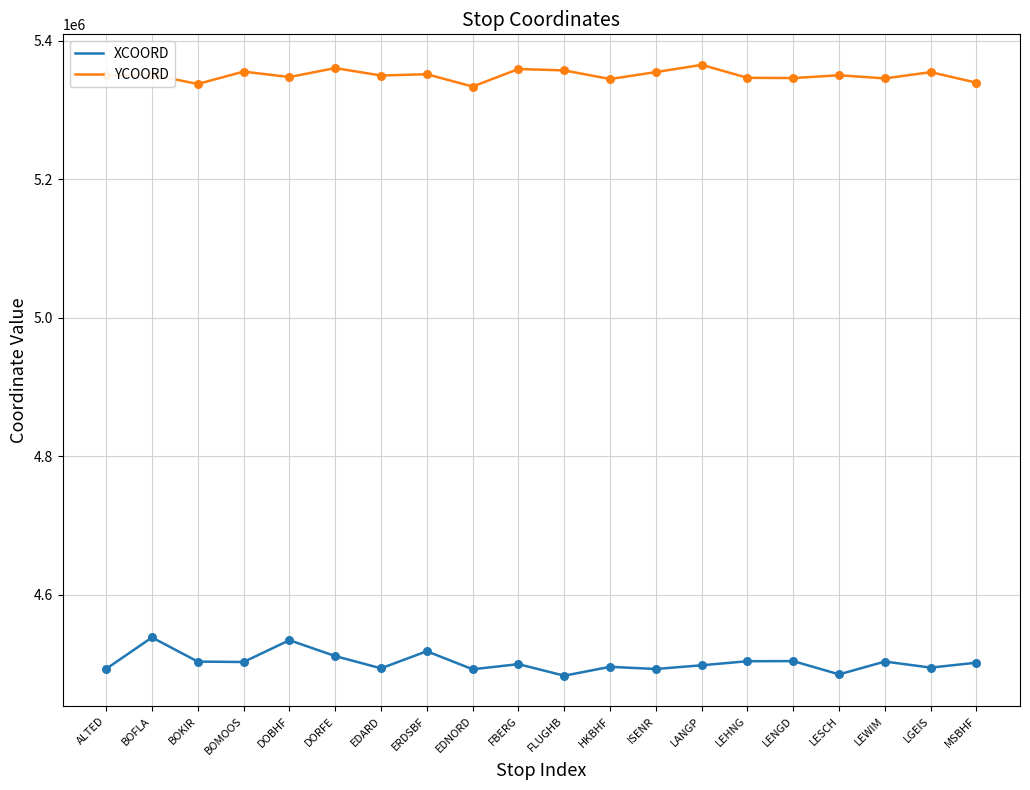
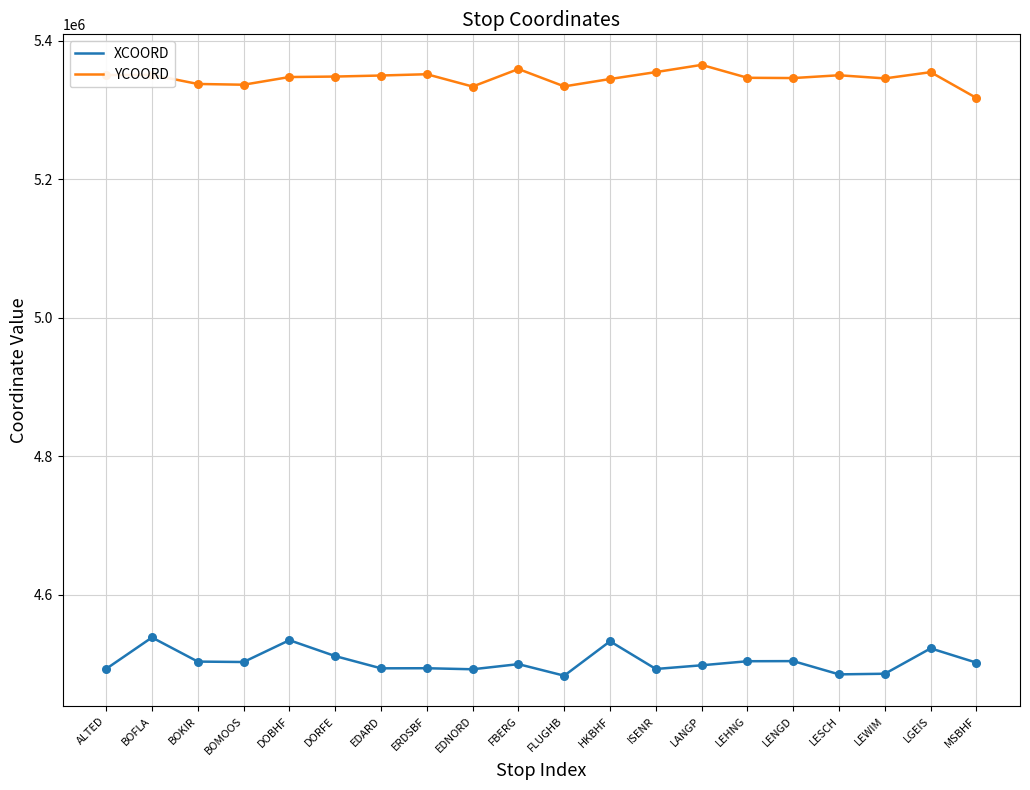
YCOORD, BOMOOS: 5360000 -> 5340000
YCOORD, DORFE: 5360000 -> 5350000
XCOORD, ERDSBF: 4520000 -> 4490000
YCOORD, FLUGHB: 5360000 -> 5330000
XCOORD, HKBHF: 4500000 -> 4530000
XCOORD, LEWIM: 4500000 -> 4490000
XCOORD, LGEIS: 4490000 -> 4520000
YCOORD, MSBHF: 5340000 -> 5320000
